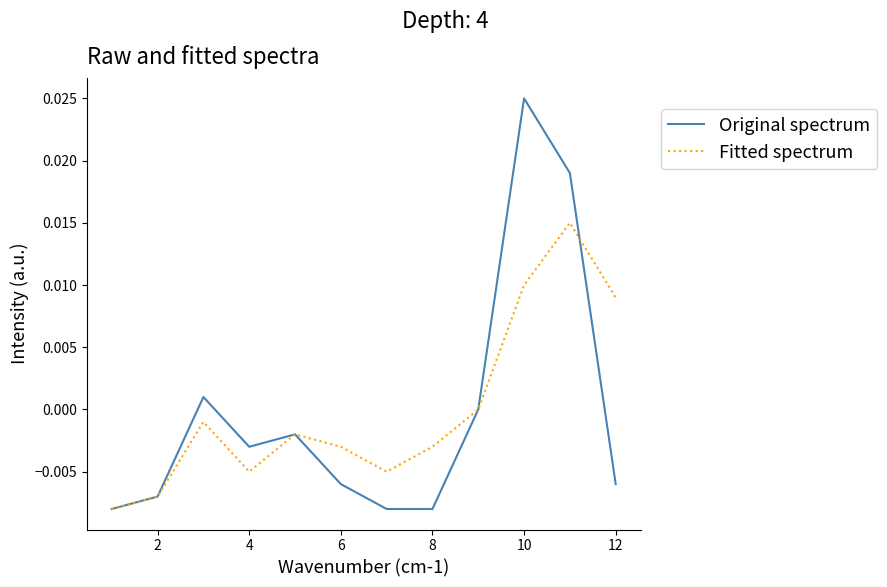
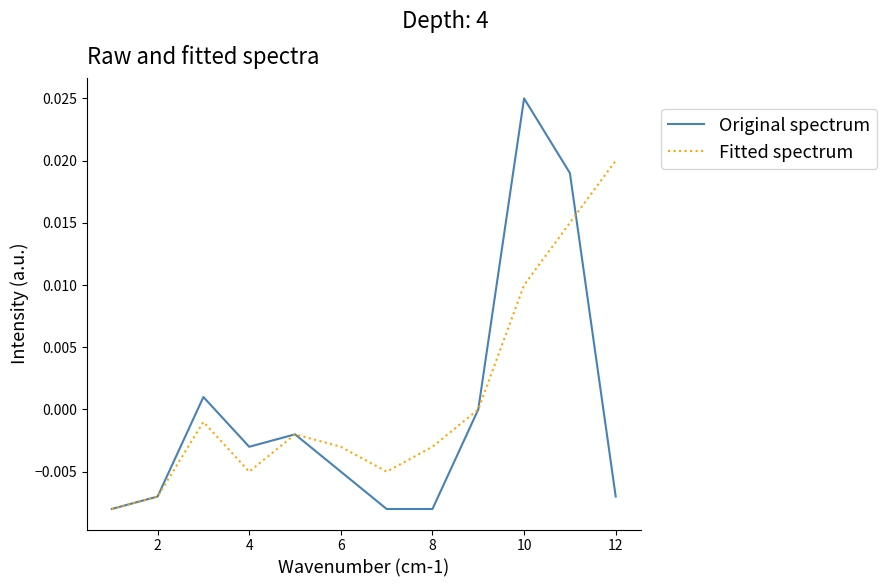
Original spectrum, 6: -0.006 -> -0.005
Original spectrum, 12: -0.006 -> -0.007
Fitted spectrum, 12: 0.009 -> 0.020
